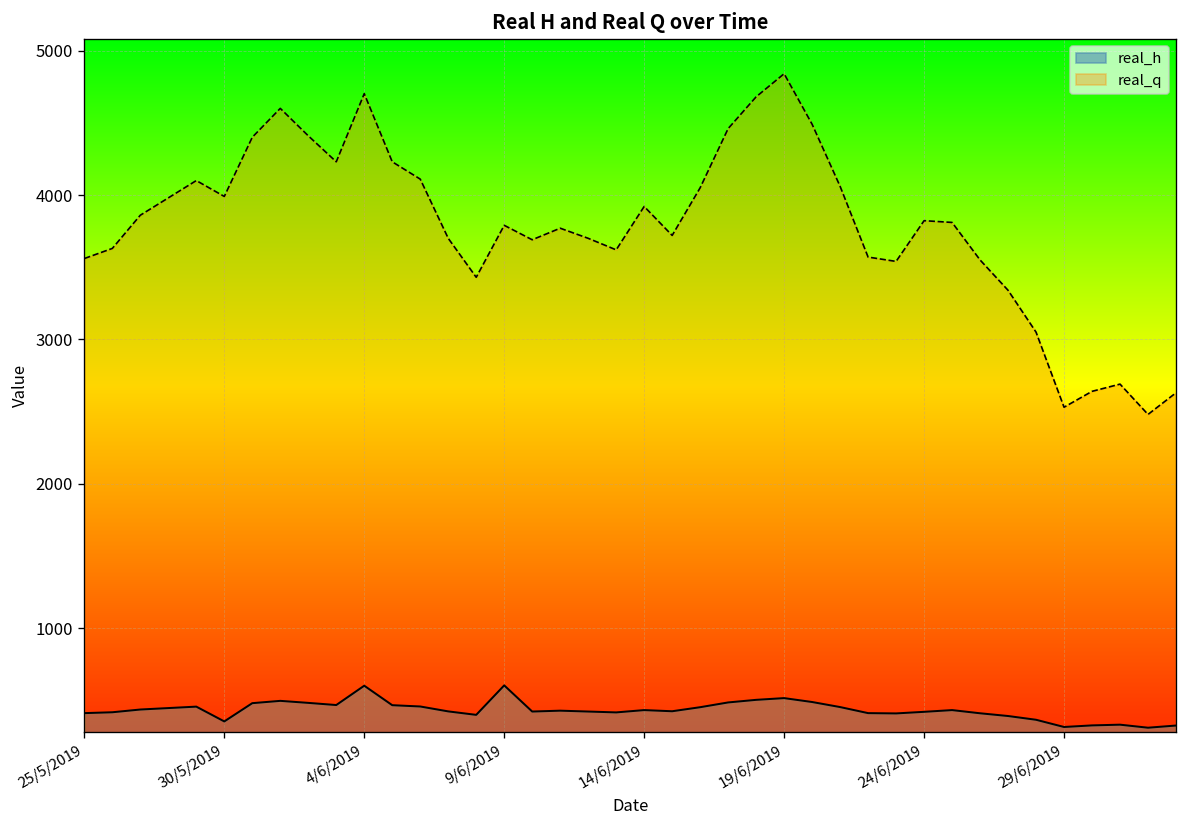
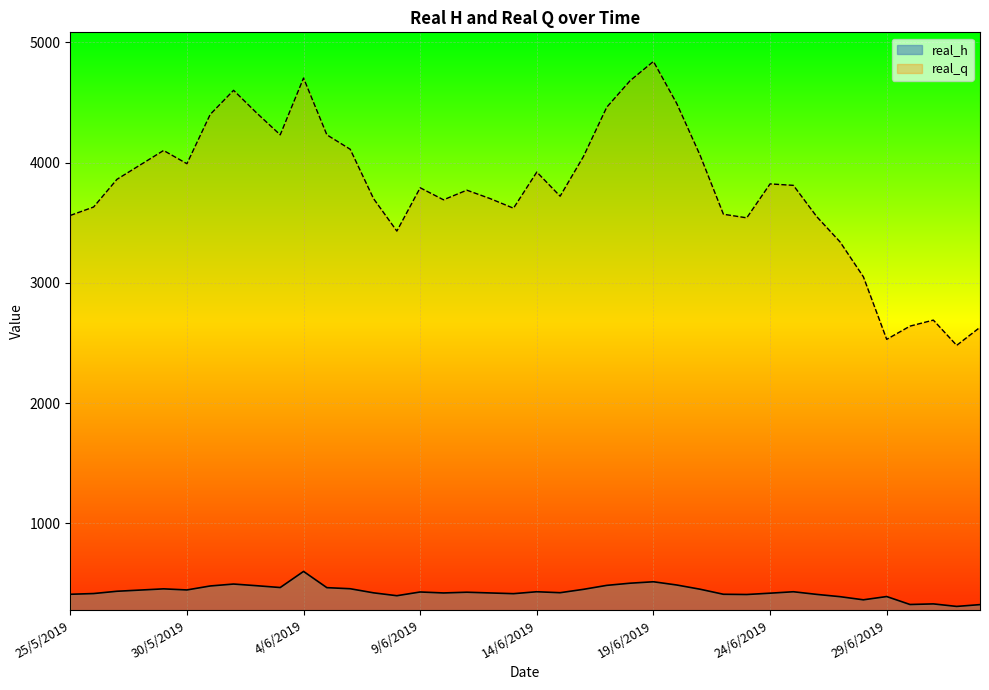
real_h, 30/5/2019: 350 -> 450
real_h, 9/6/2019: 600 -> 430
real_h, 29/6/2019: 320 -> 390
